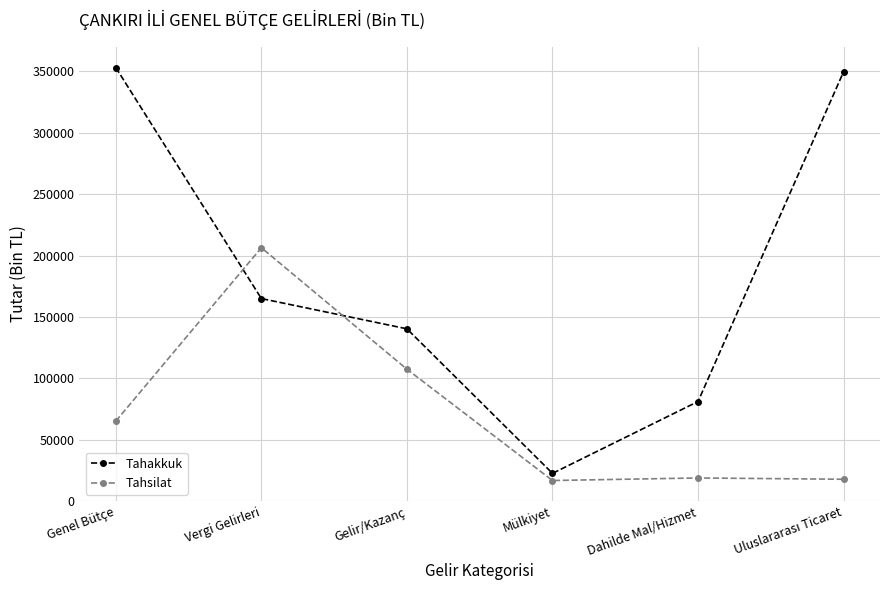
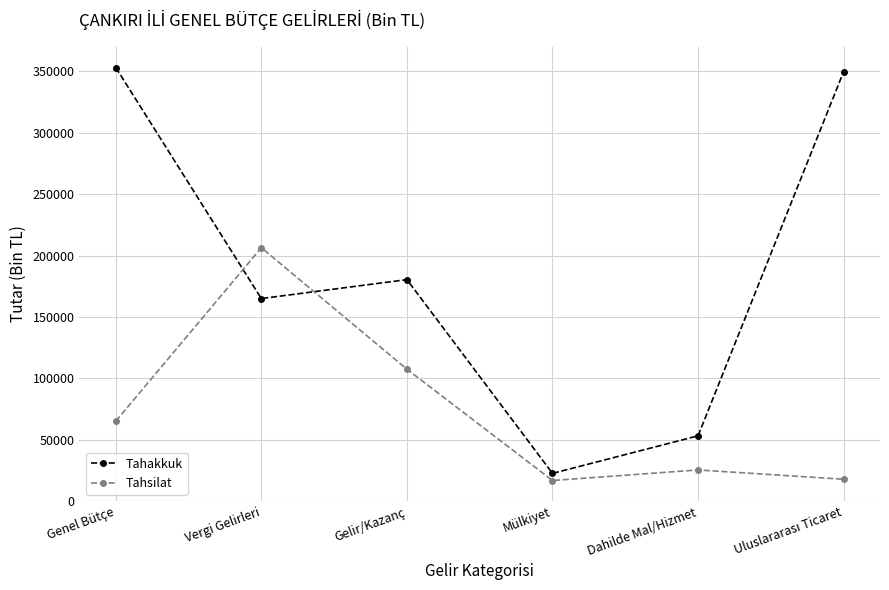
Tahakkuk, Gelir/Kazanç: 140000 -> 180000
Tahakkuk, Dahilde Mal/Hizmet: 81000 -> 53000
Tahsilat, Dahilde Mal/Hizmet: 19000 -> 25000
